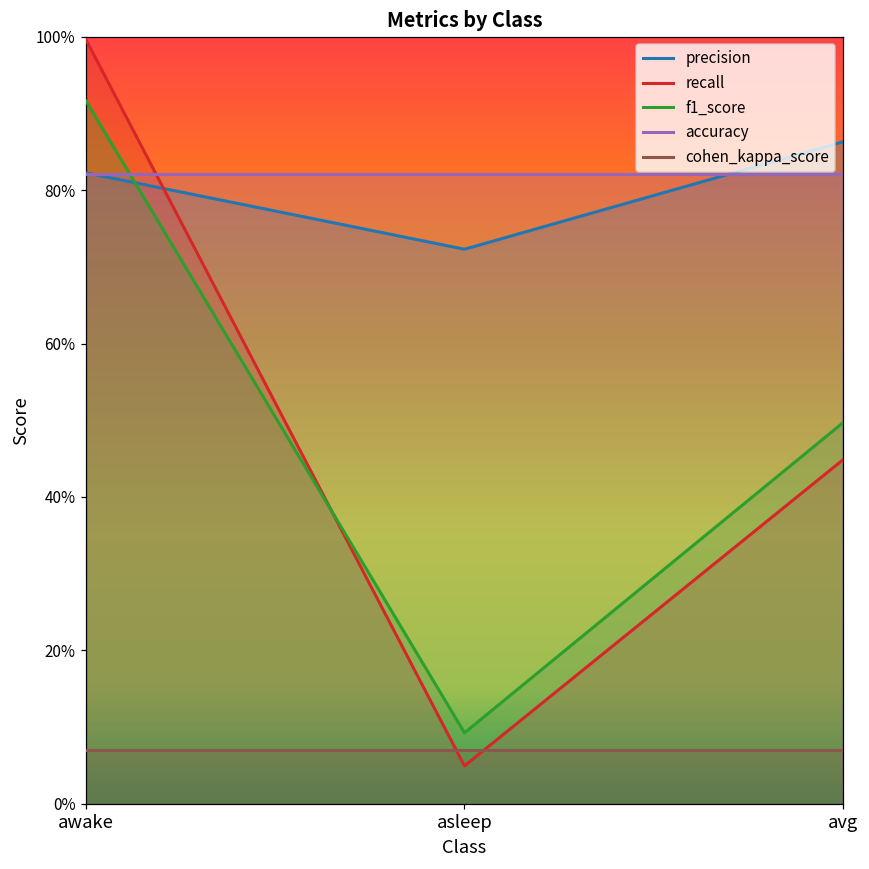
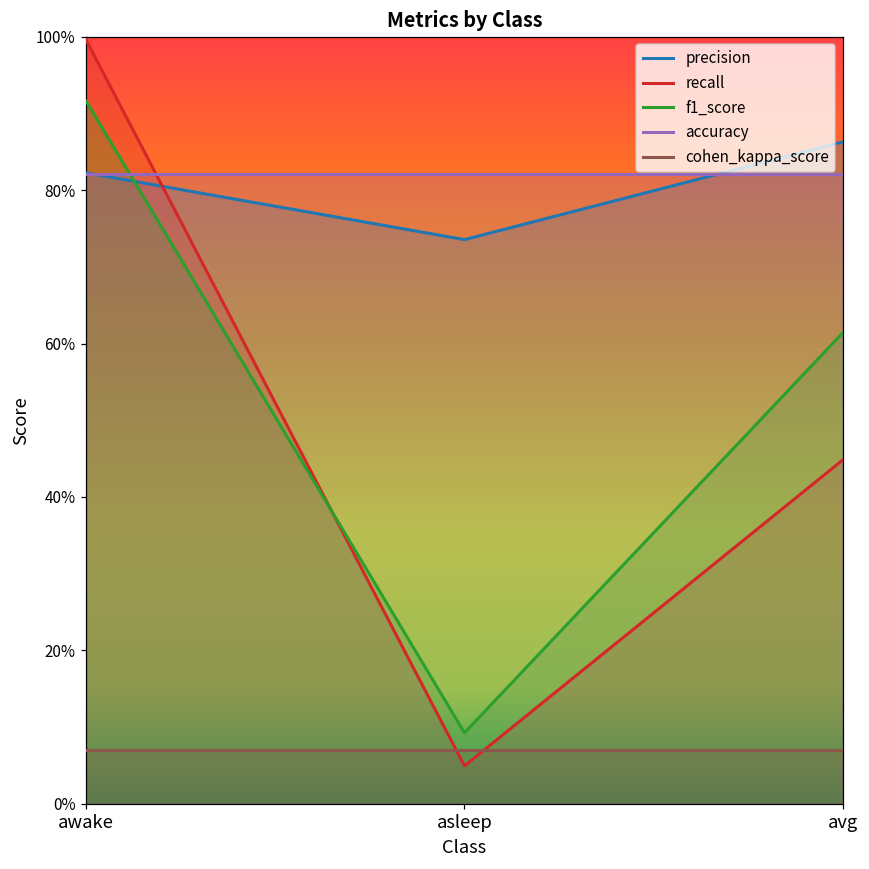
precision, asleep: 72% -> 74%
f1_score, avg: 50% -> 61%
